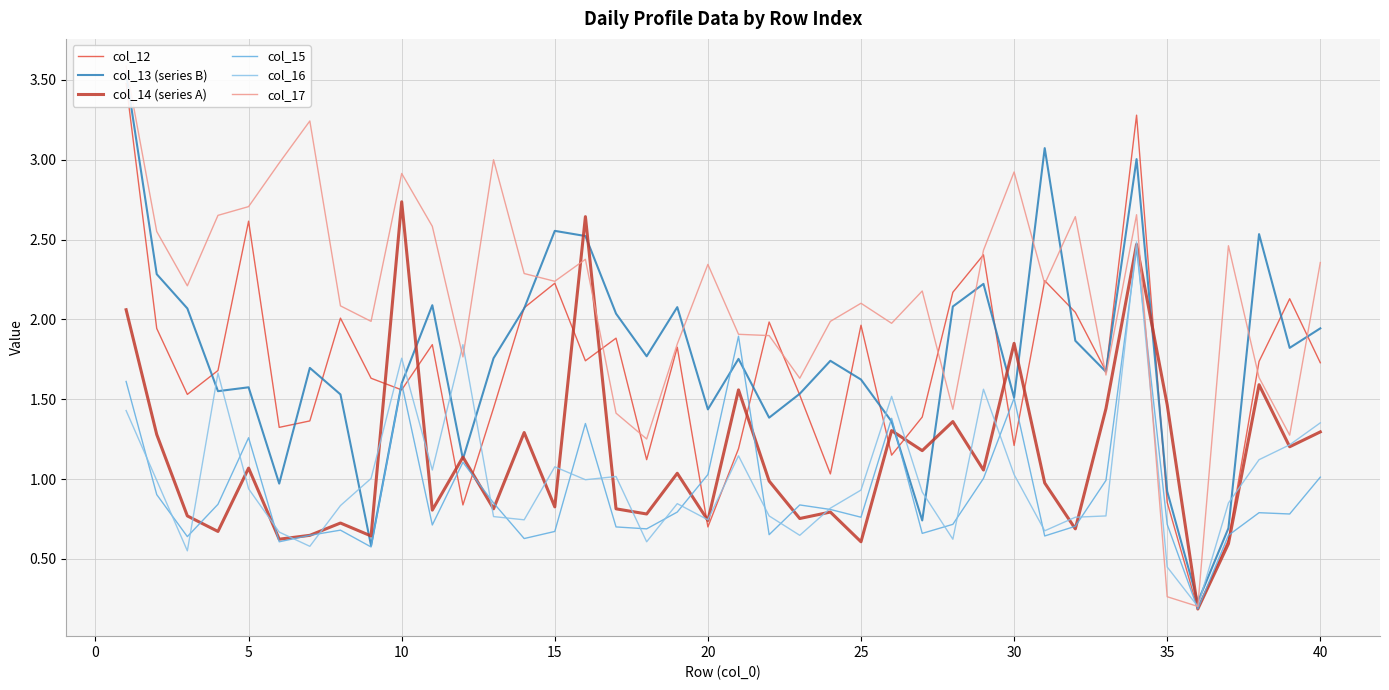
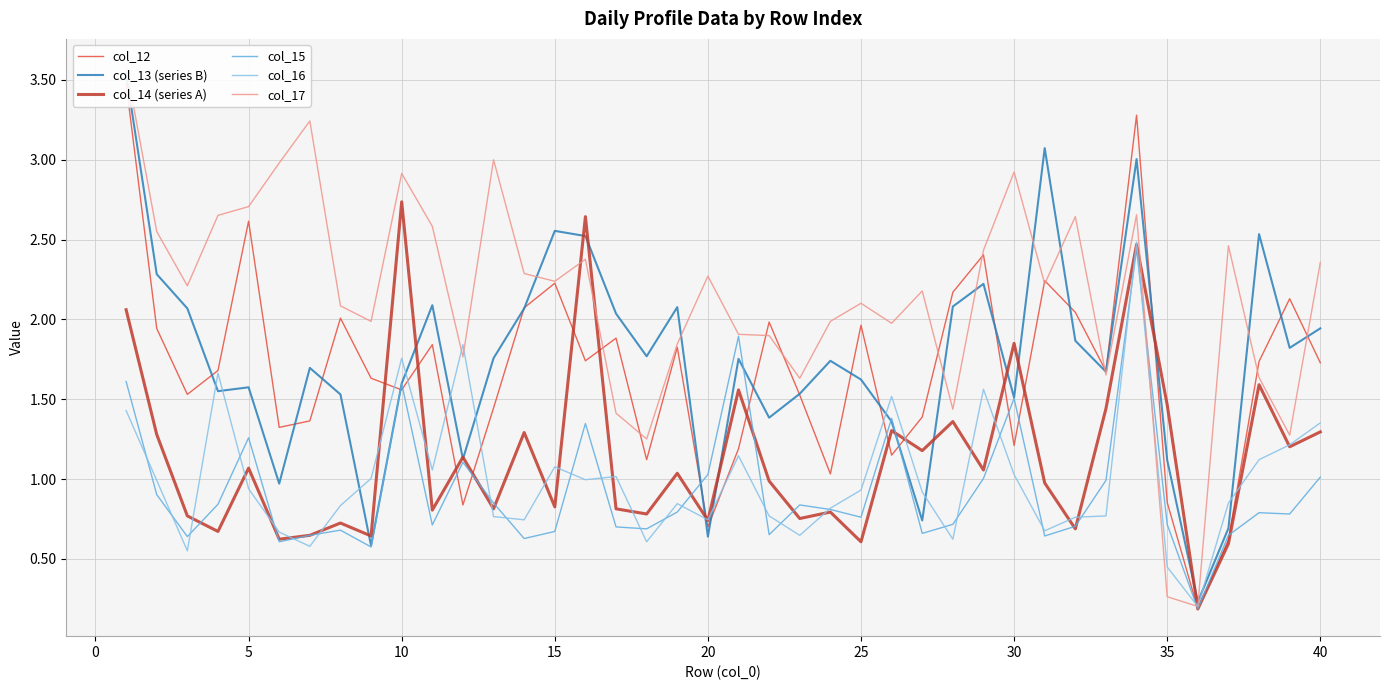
col_13 (series B), 20: 1.44 -> 0.64
col_17, 20: 2.34 -> 2.27
col_13 (series B), 35: 0.92 -> 1.12
